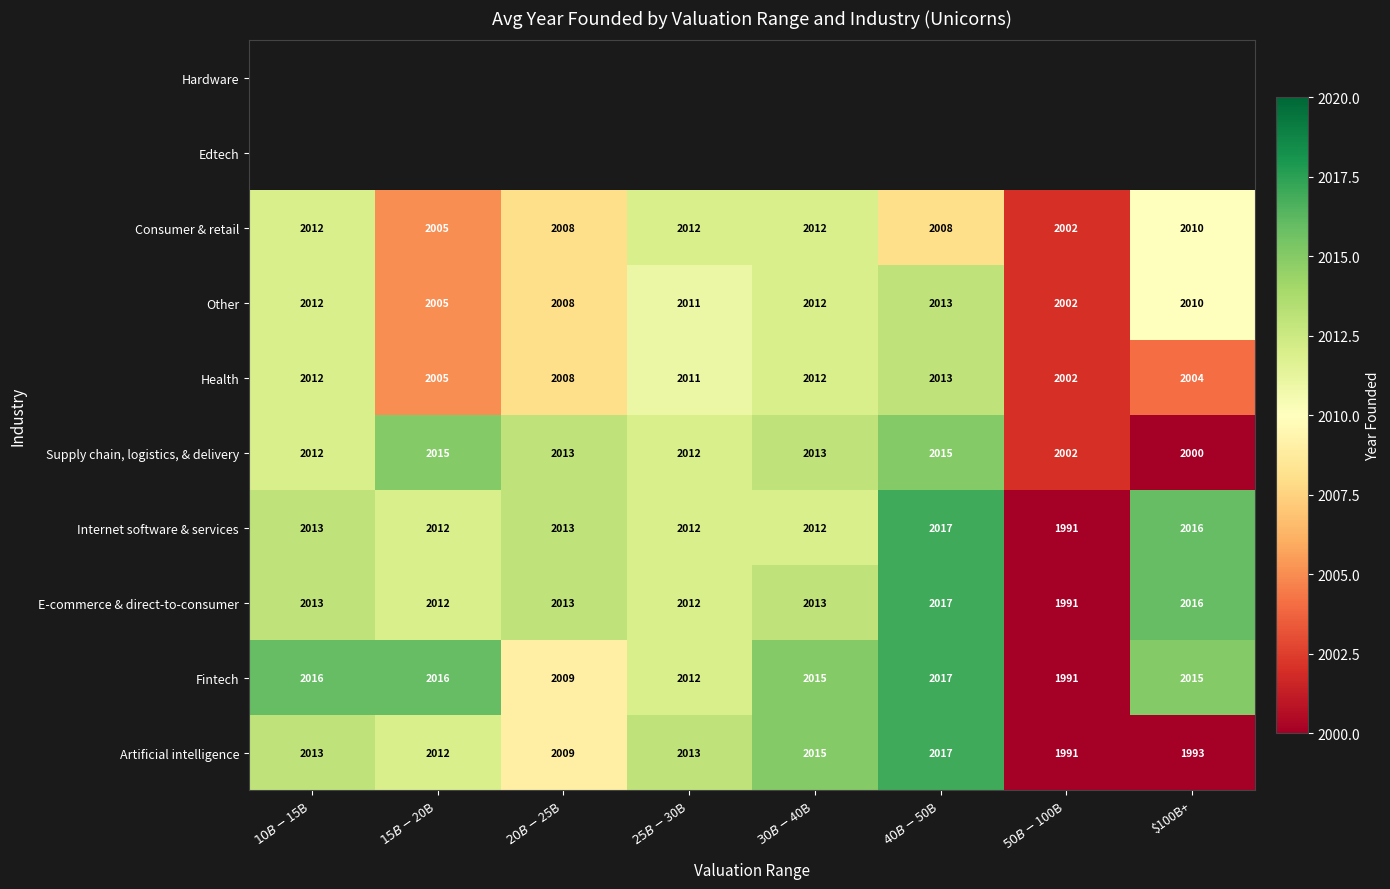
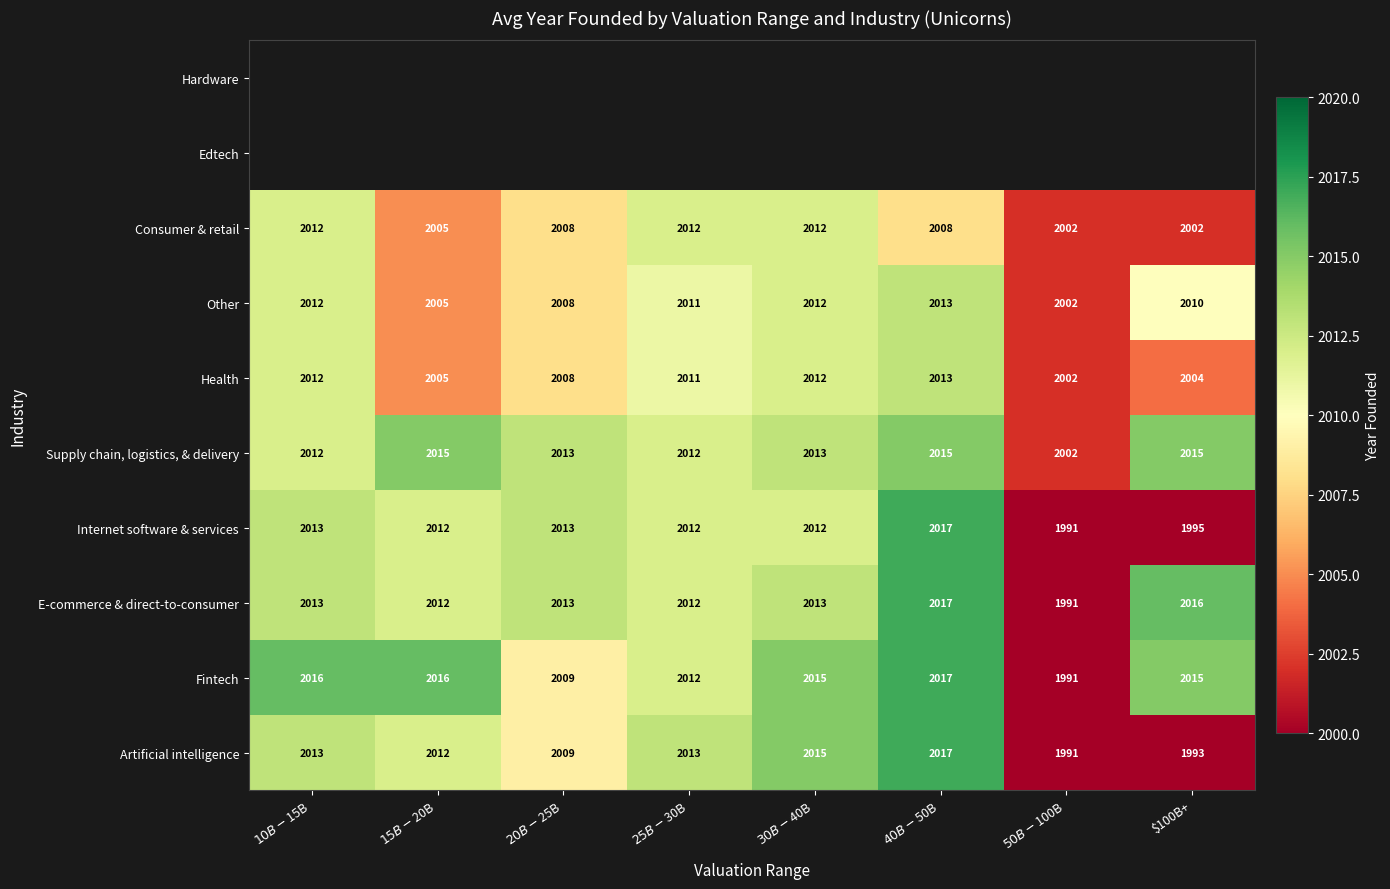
Consumer & retail, $100B+: 2010 -> 2002
Supply chain, logistics, & delivery, $100B+: 2000 -> 2015
Internet software & services, $100B+: 2016 -> 1995
